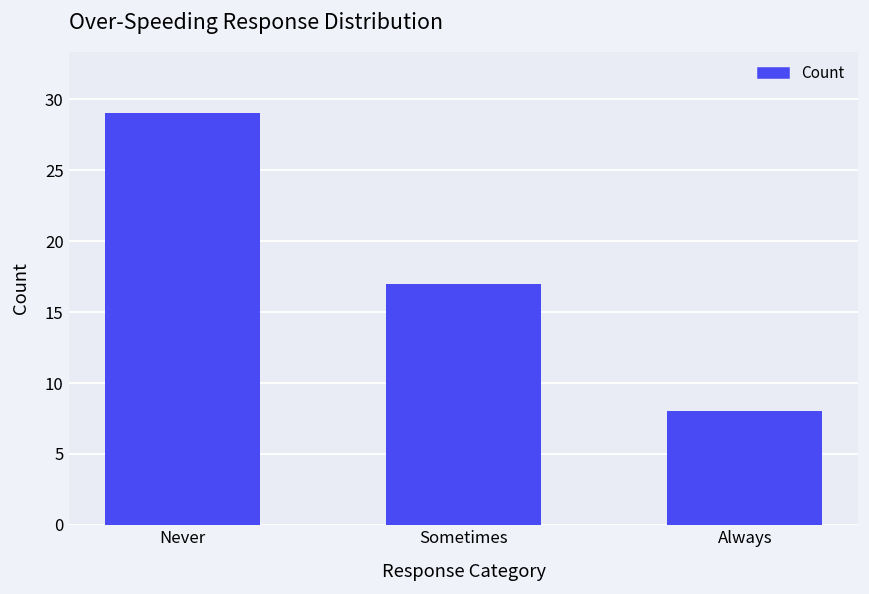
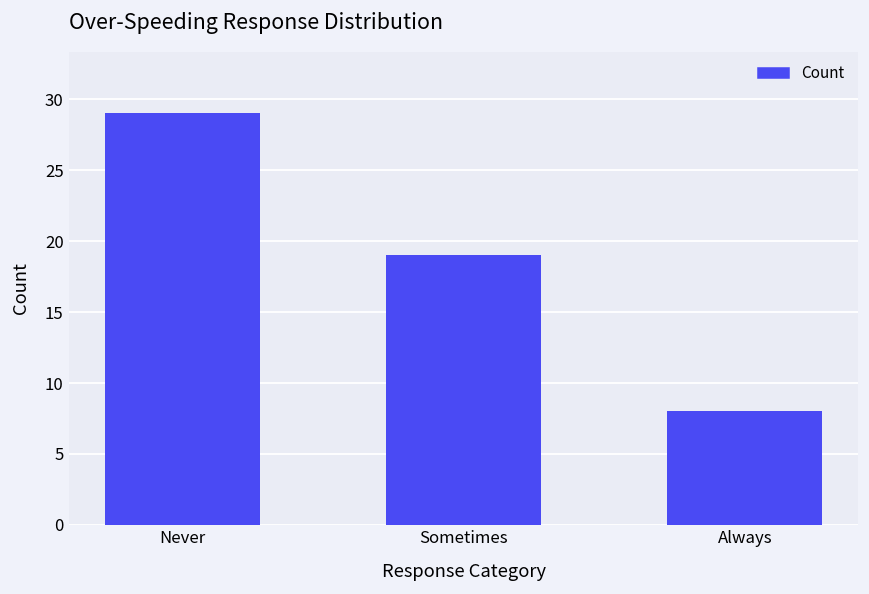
Sometimes: 17 -> 19
